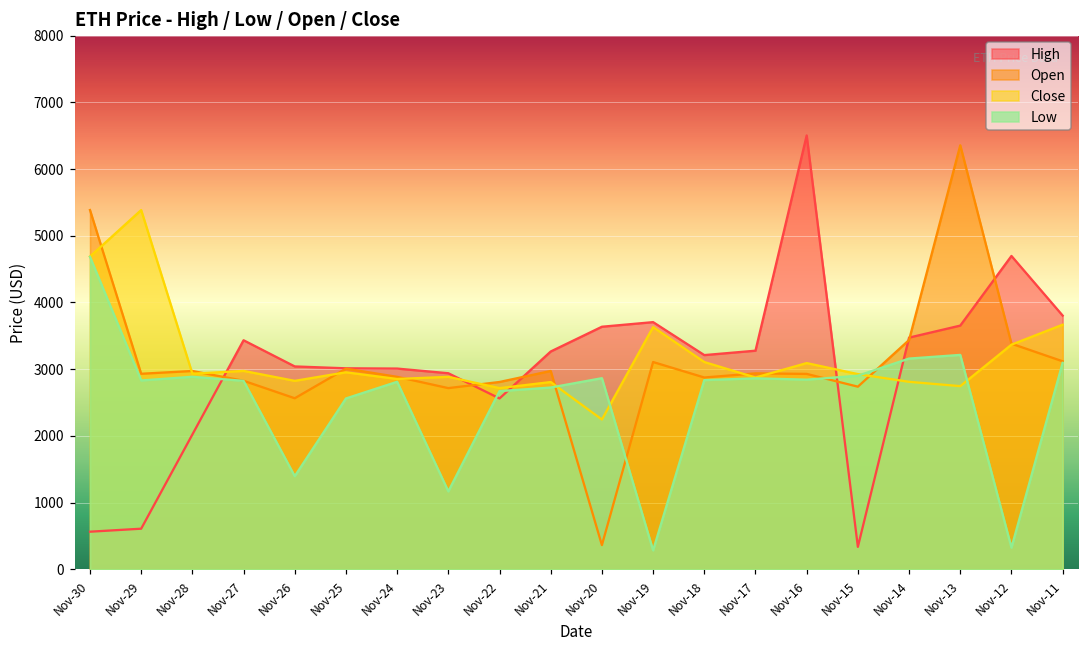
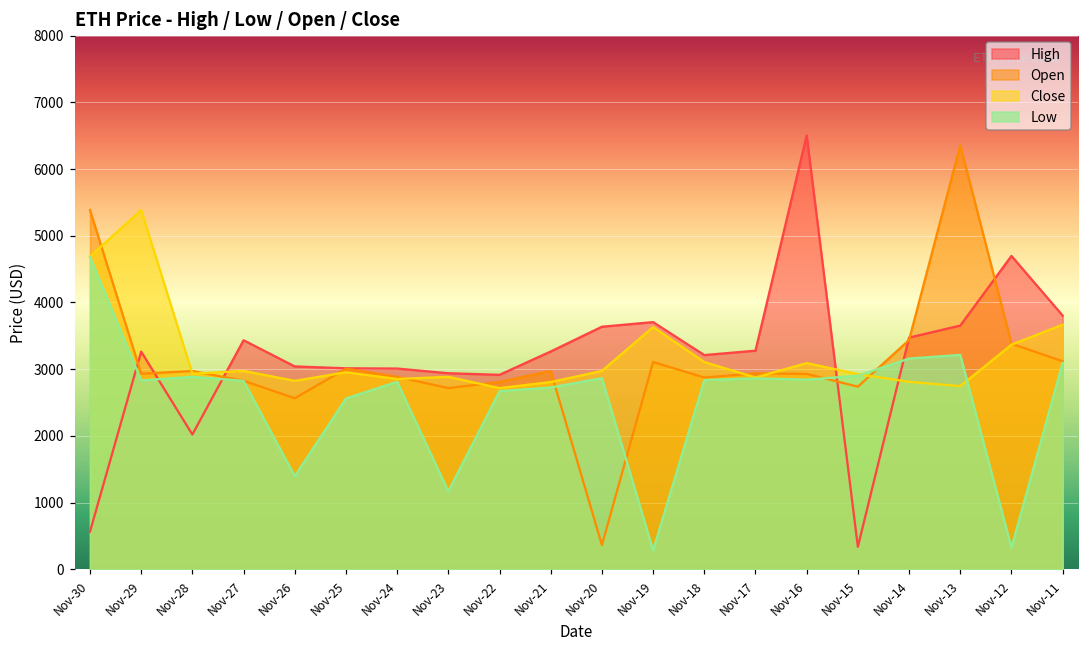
High, Nov-29: 600 -> 3300
High, Nov-22: 2600 -> 2900
Close, Nov-20: 2200 -> 3000
